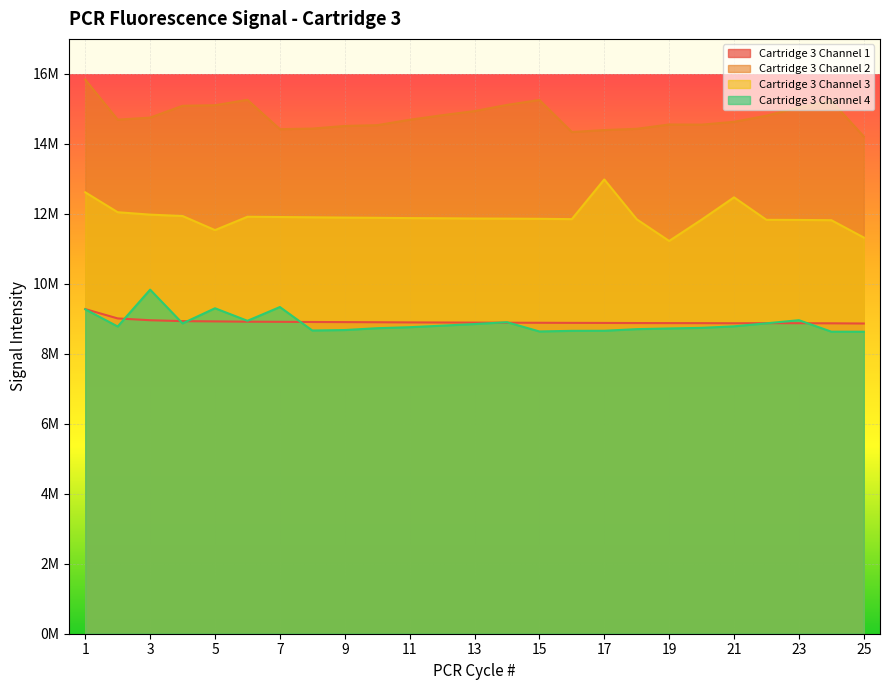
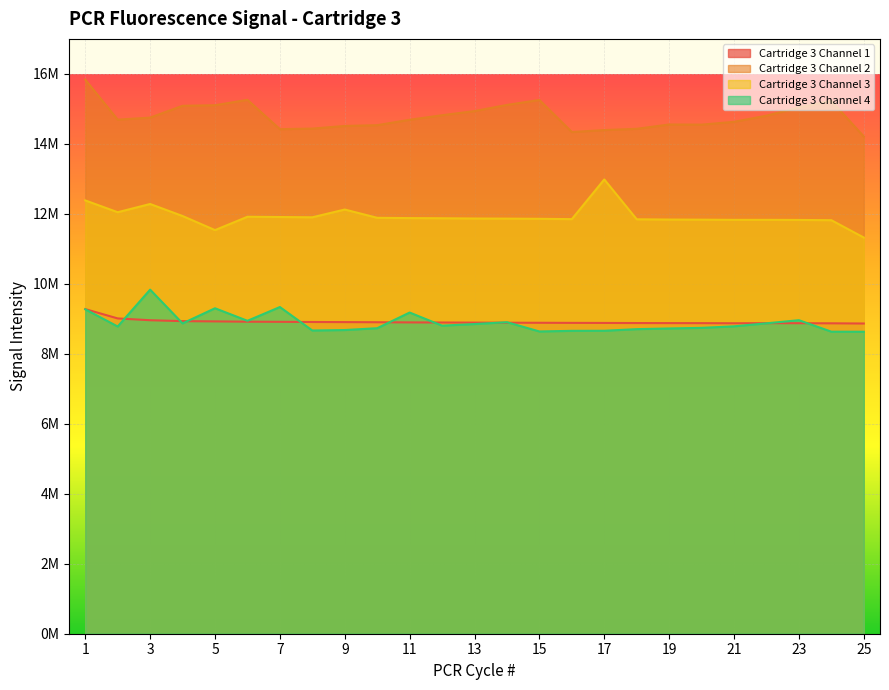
Cartridge 3 Channel 3, 1: 12600000 -> 12400000
Cartridge 3 Channel 3, 3: 12000000 -> 12300000
Cartridge 3 Channel 3, 9: 11900000 -> 12100000
Cartridge 3 Channel 4, 11: 8800000 -> 9200000
Cartridge 3 Channel 3, 19: 11200000 -> 11800000
Cartridge 3 Channel 3, 21: 12500000 -> 11800000
